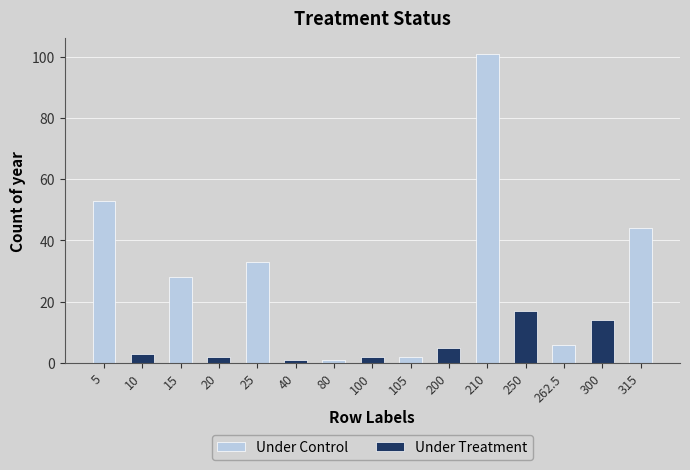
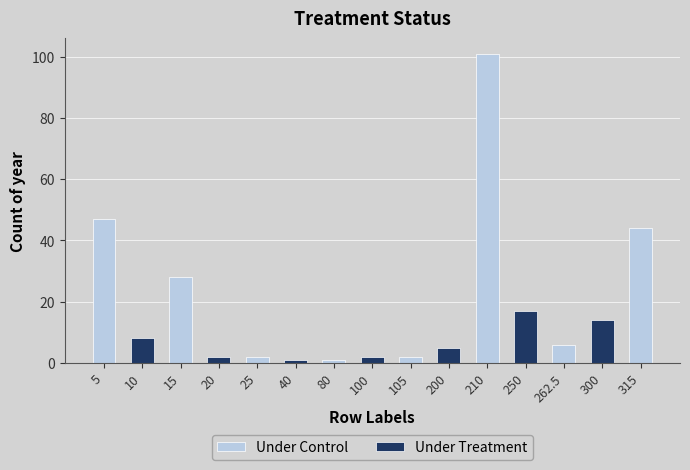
5: 53 -> 47
10: 3 -> 8
25: 33 -> 2
